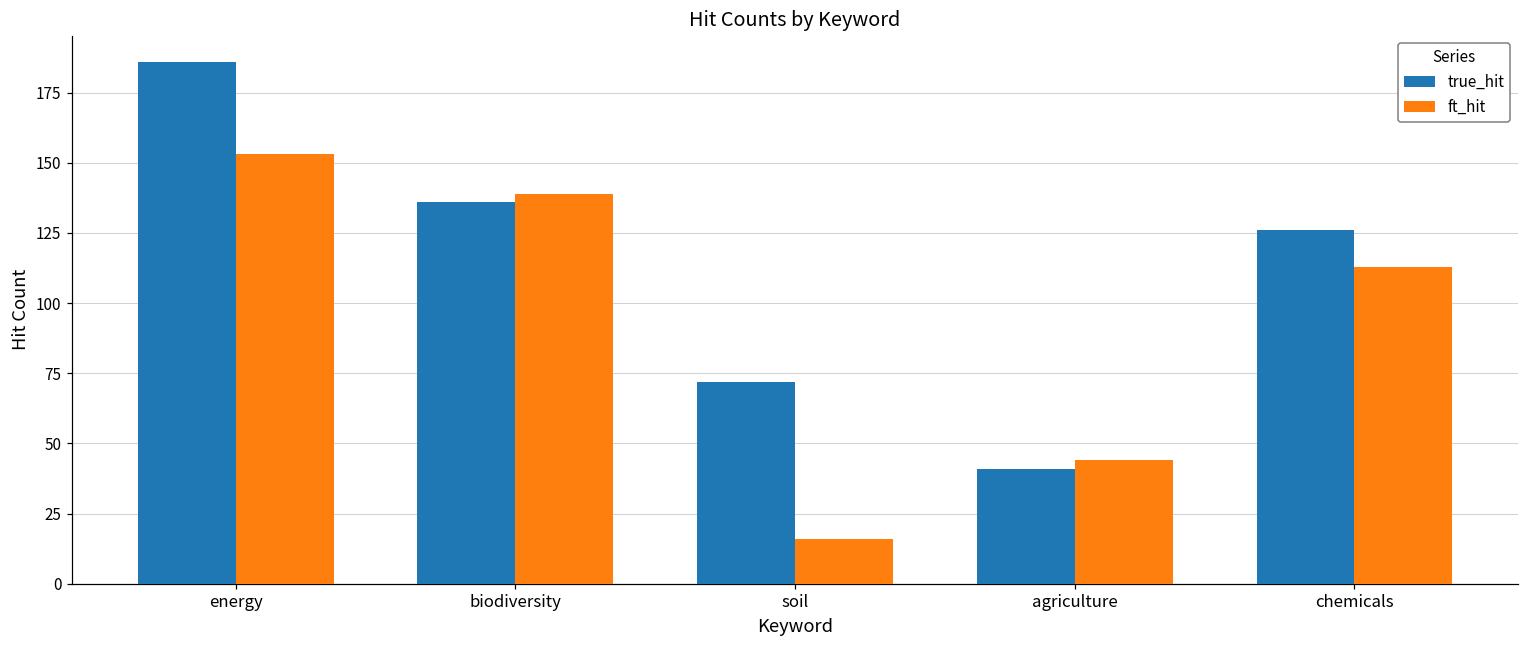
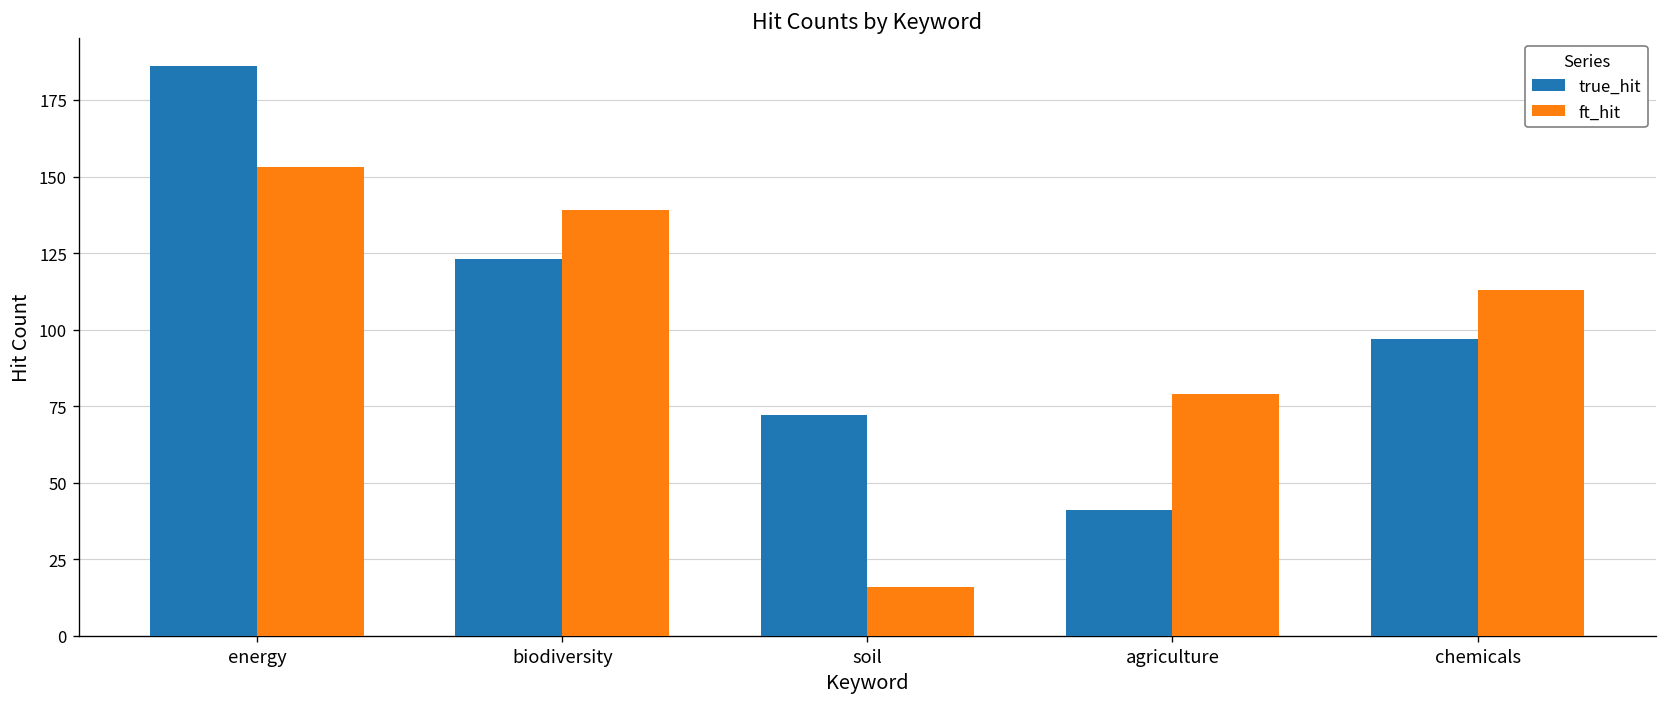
true_hit, biodiversity: 136 -> 123
ft_hit, agriculture: 44 -> 79
true_hit, chemicals: 126 -> 97
